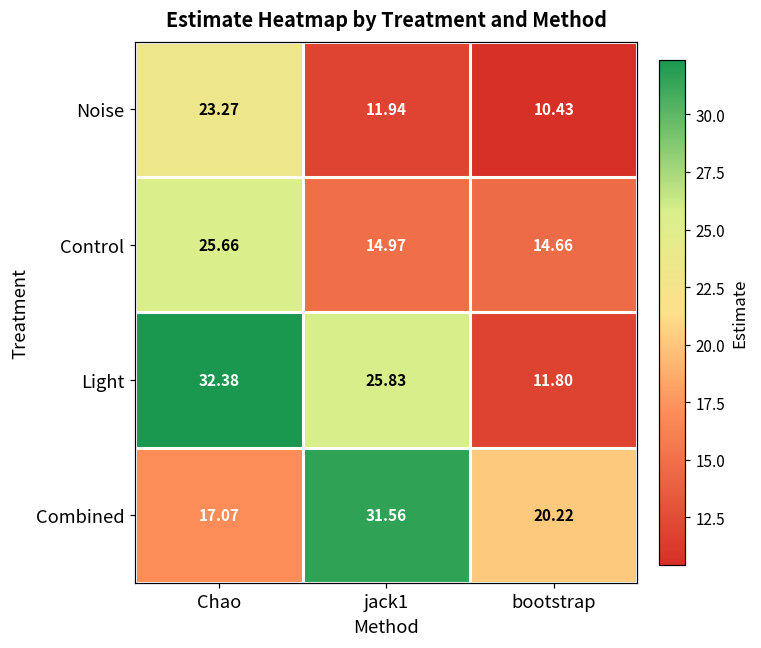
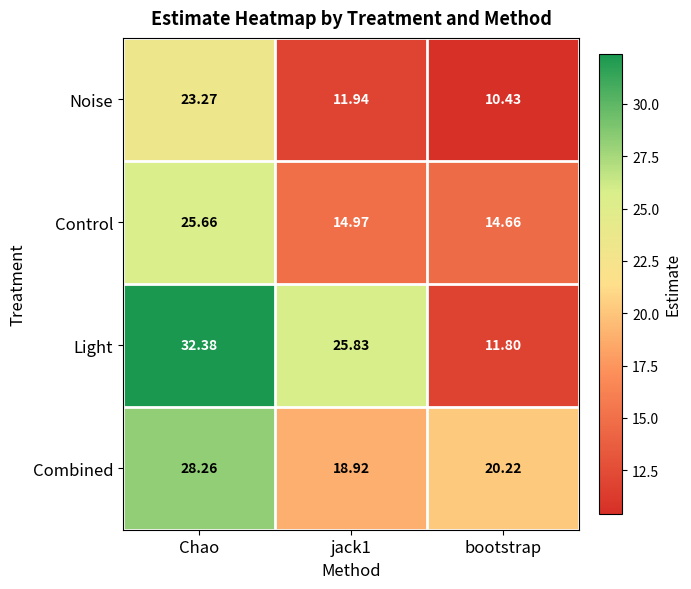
Combined, Chao: 17.07 -> 28.26
Combined, jack1: 31.56 -> 18.92
